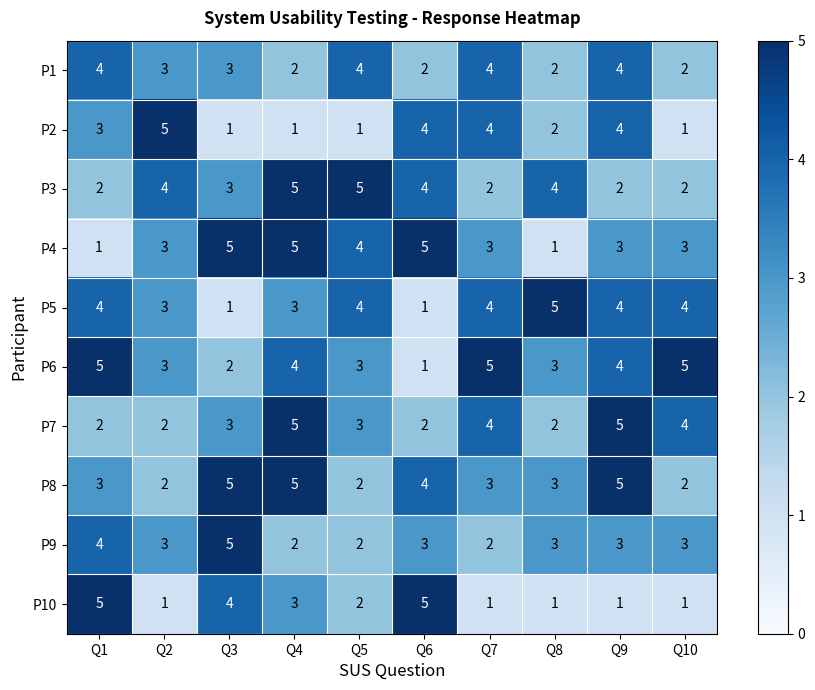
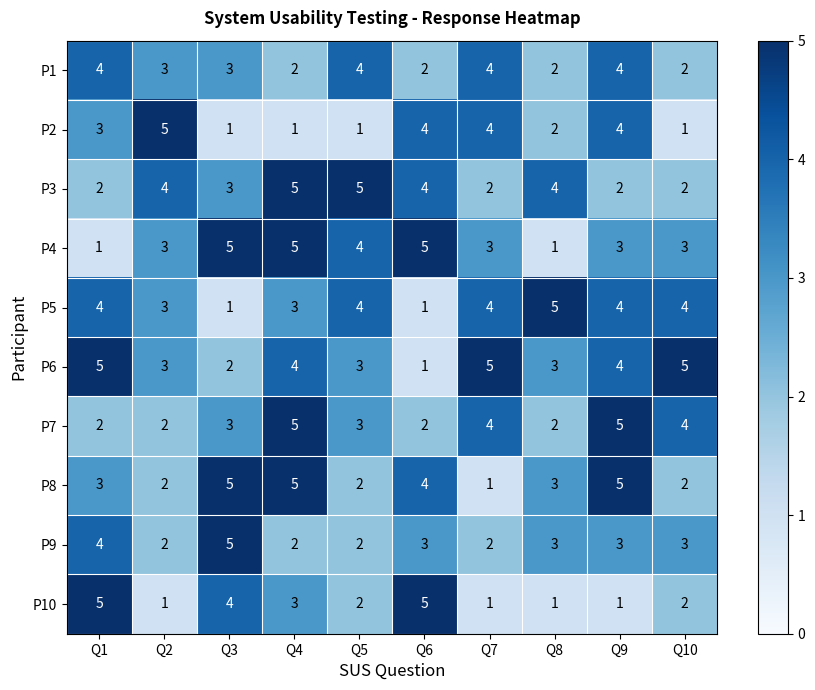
P8, Q7: 3 -> 1
P9, Q2: 3 -> 2
P10, Q10: 1 -> 2
